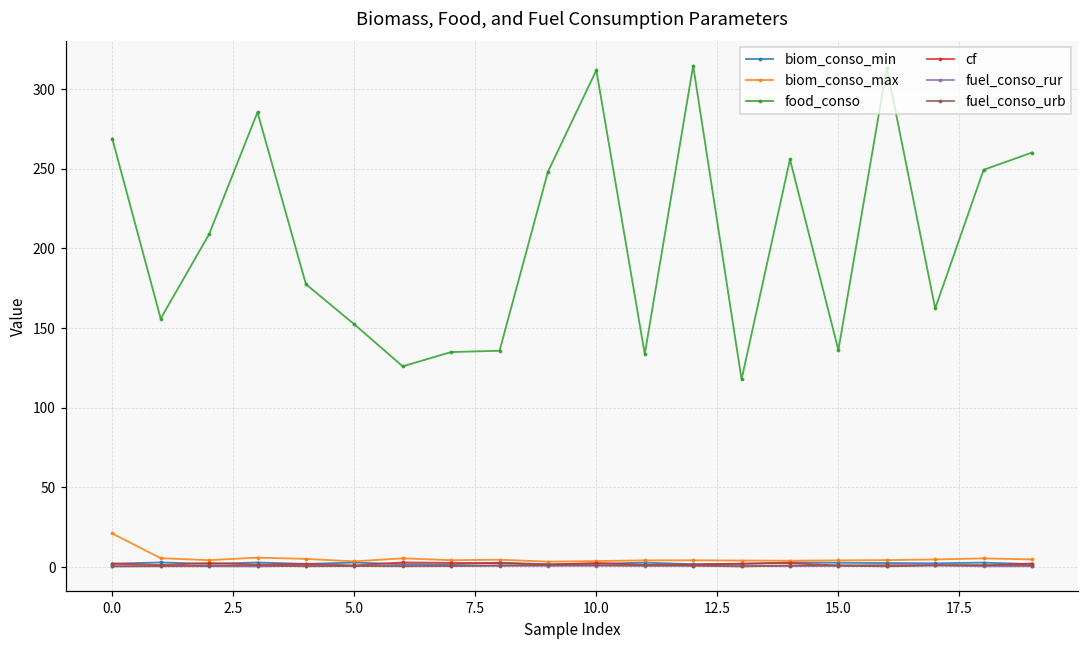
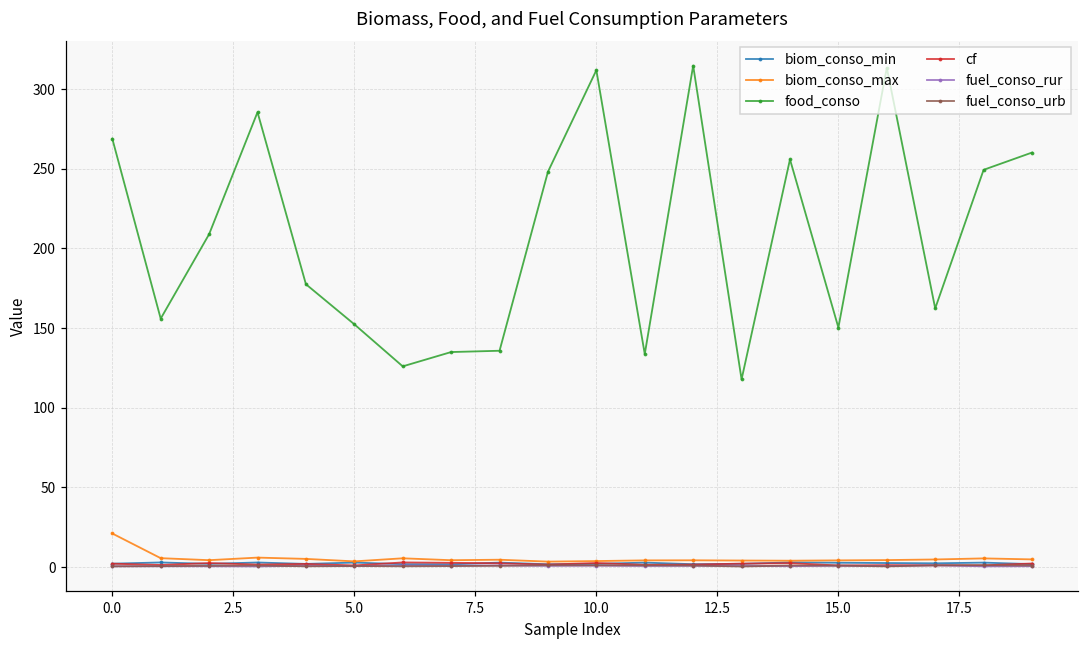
food_conso, 15.0: 136 -> 150
